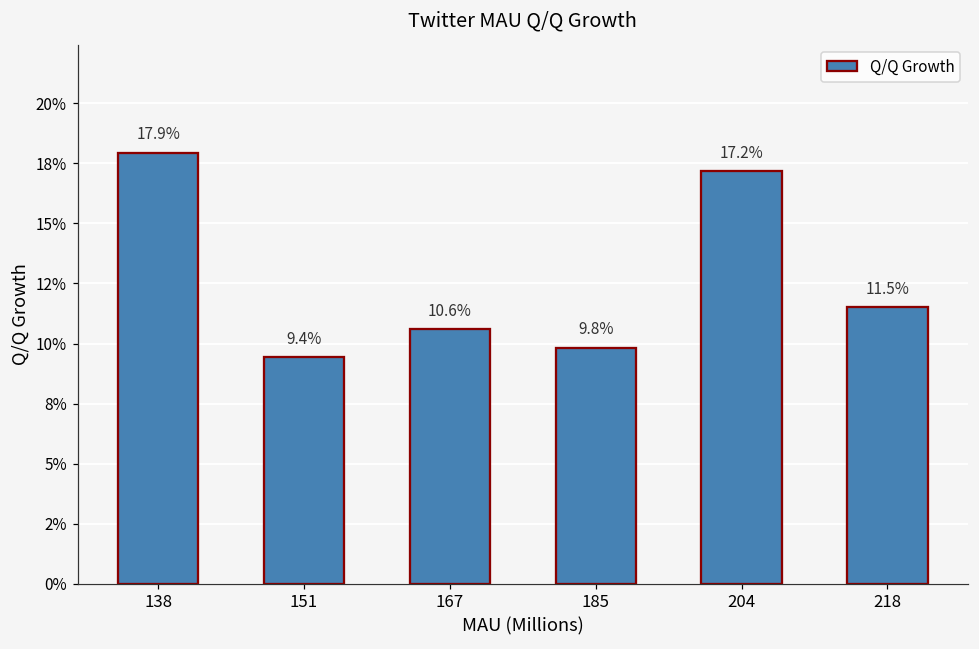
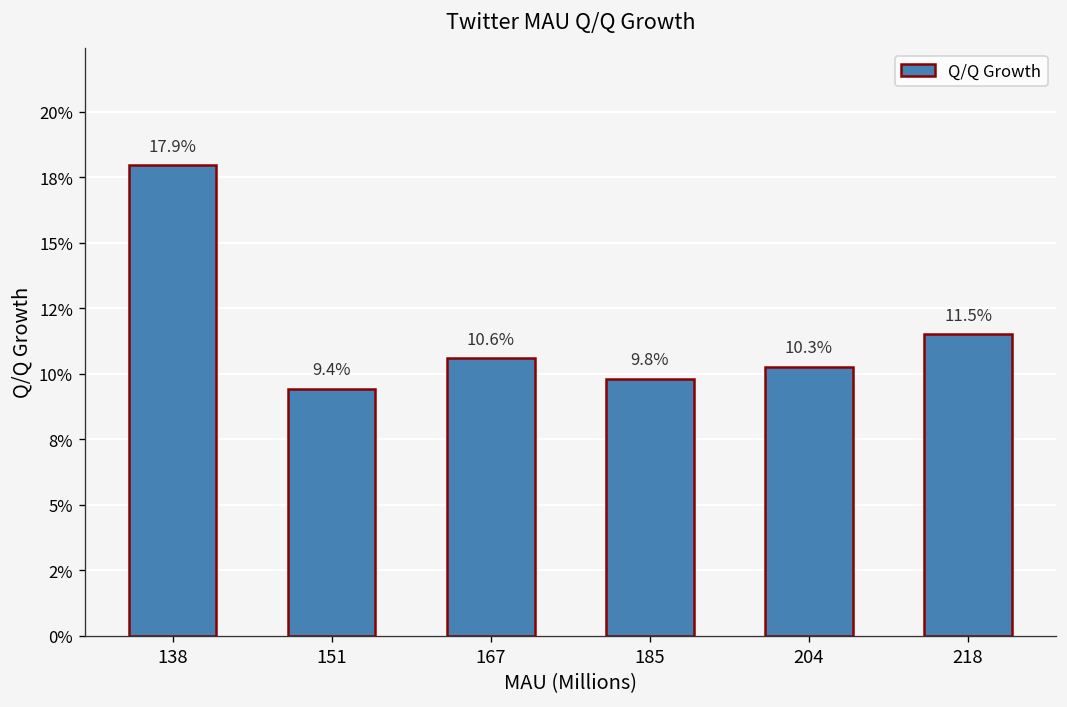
204: 17.2% -> 10.3%
